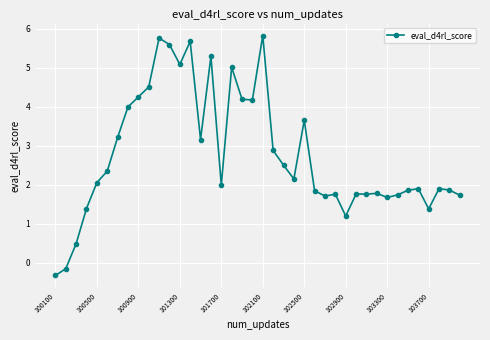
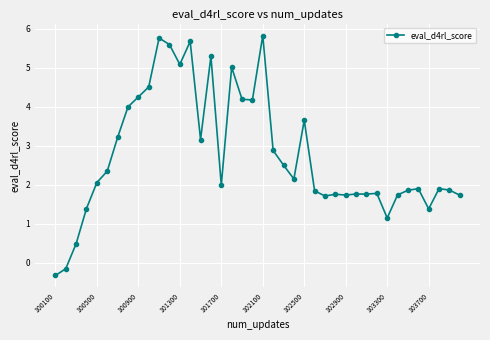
102900: 1.2 -> 1.7
103300: 1.7 -> 1.1
